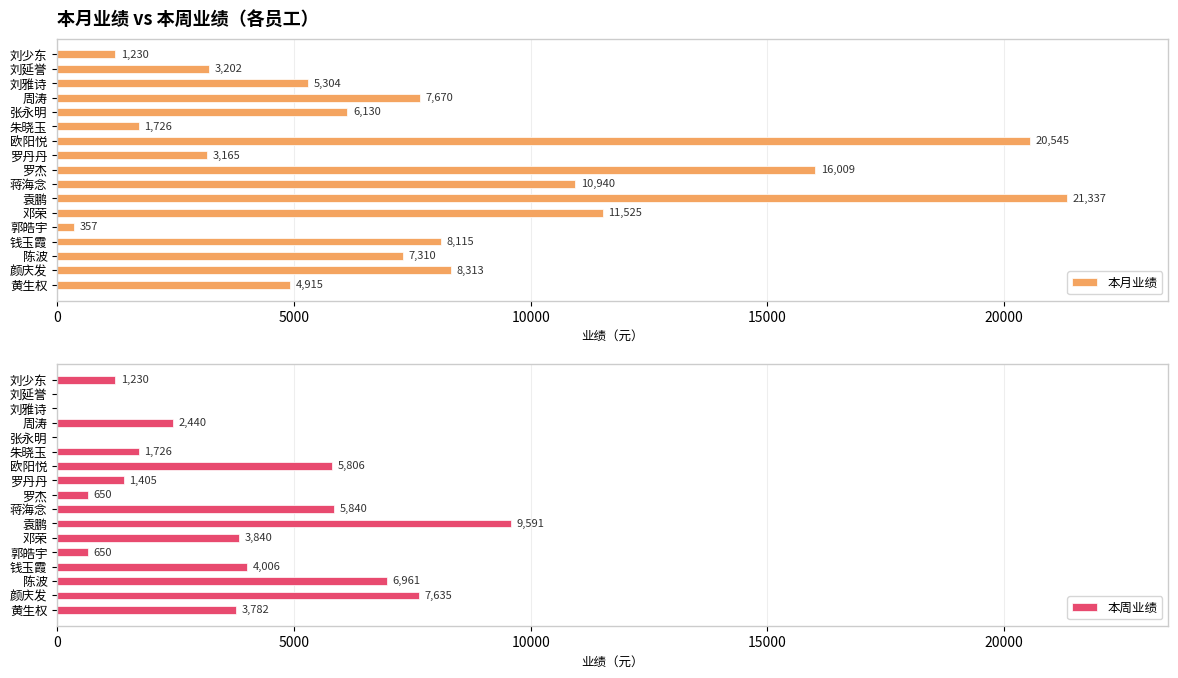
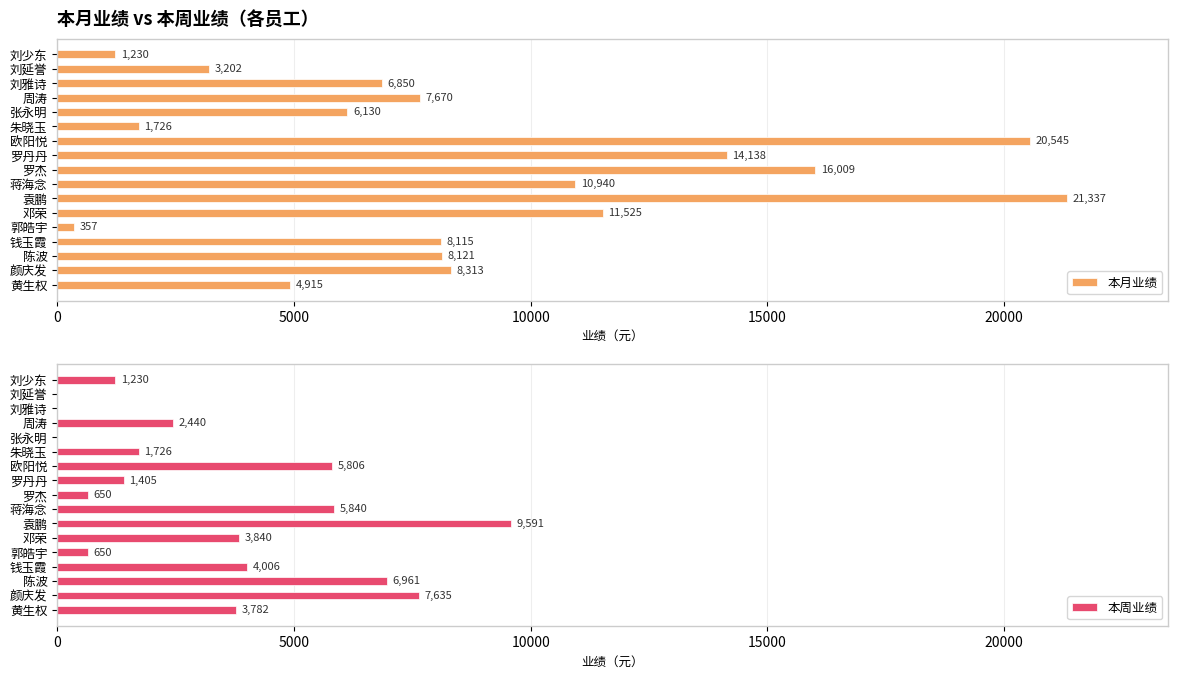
本月业绩 vs 本周业绩（各员工）, 刘雅诗: 5,304 -> 6,850
本月业绩 vs 本周业绩（各员工）, 罗丹丹: 3,165 -> 14,138
本月业绩 vs 本周业绩（各员工）, 陈波: 7,310 -> 8,121
